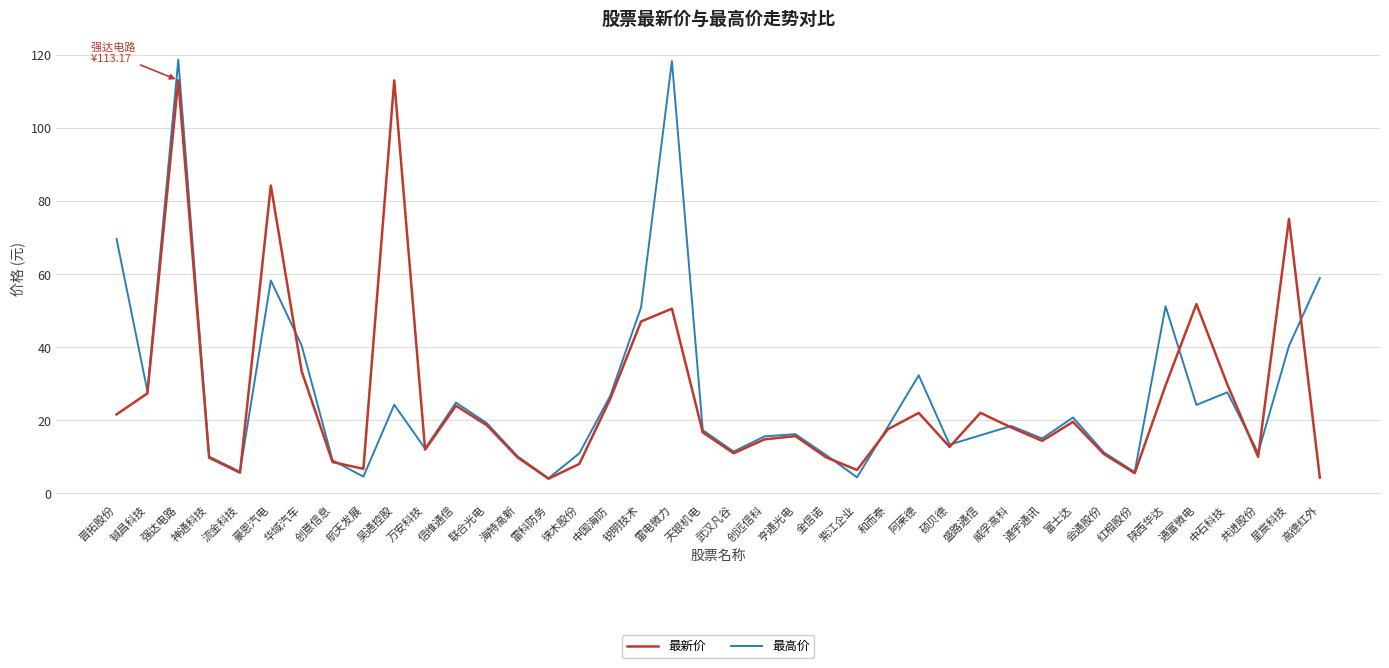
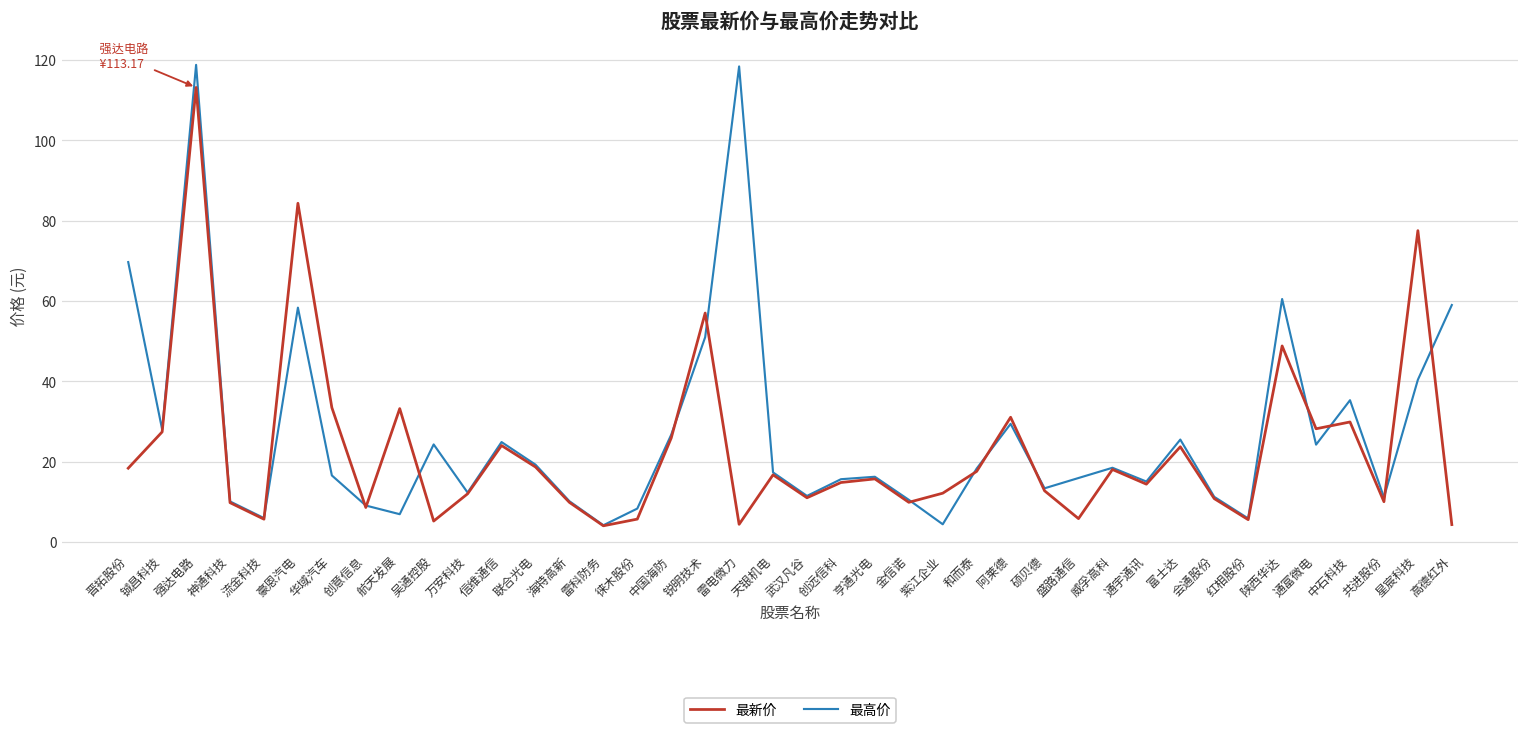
最新价, 晋拓股份: 22 -> 18
最高价, 华域汽车: 41 -> 17
最新价, 航天发展: 7 -> 33
最高价, 航天发展: 5 -> 7
最新价, 吴通控股: 113 -> 5
最新价, 徕木股份: 8 -> 6
最高价, 徕木股份: 11 -> 8
最新价, 锐明技术: 47 -> 57
最新价, 雷电微力: 51 -> 4
最新价, 紫江企业: 6 -> 12
最新价, 阿莱德: 22 -> 31
最高价, 阿莱德: 32 -> 29
最新价, 盛路通信: 22 -> 6
最新价, 富士达: 20 -> 24
最高价, 富士达: 21 -> 26
最新价, 陕西华达: 30 -> 49
最高价, 陕西华达: 51 -> 61
最新价, 通富微电: 52 -> 28
最高价, 中石科技: 28 -> 35
最新价, 星宸科技: 75 -> 78
